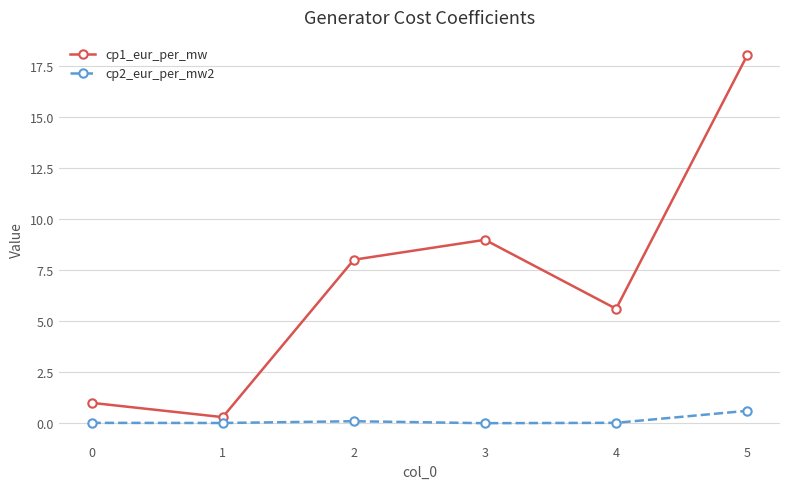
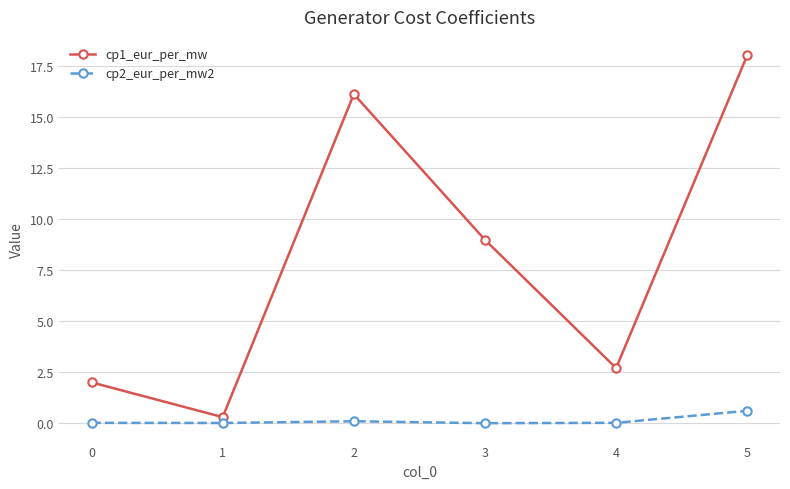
cp1_eur_per_mw, 0: 1 -> 2
cp1_eur_per_mw, 2: 8.0 -> 16.1
cp1_eur_per_mw, 4: 5.6 -> 2.7
